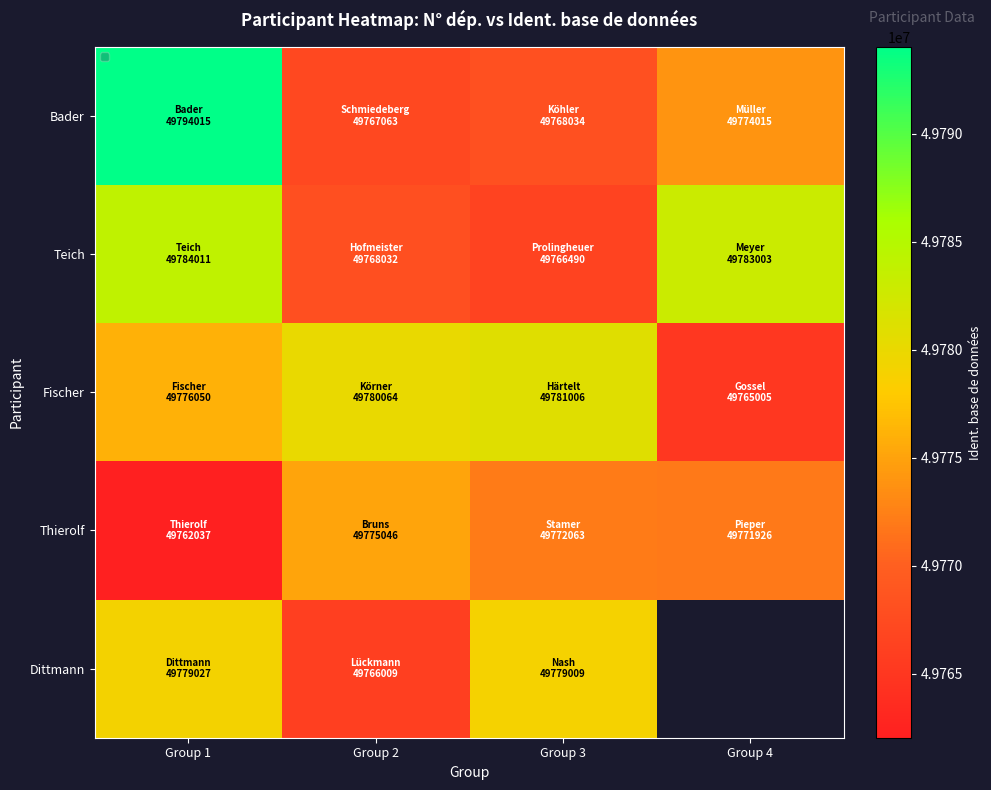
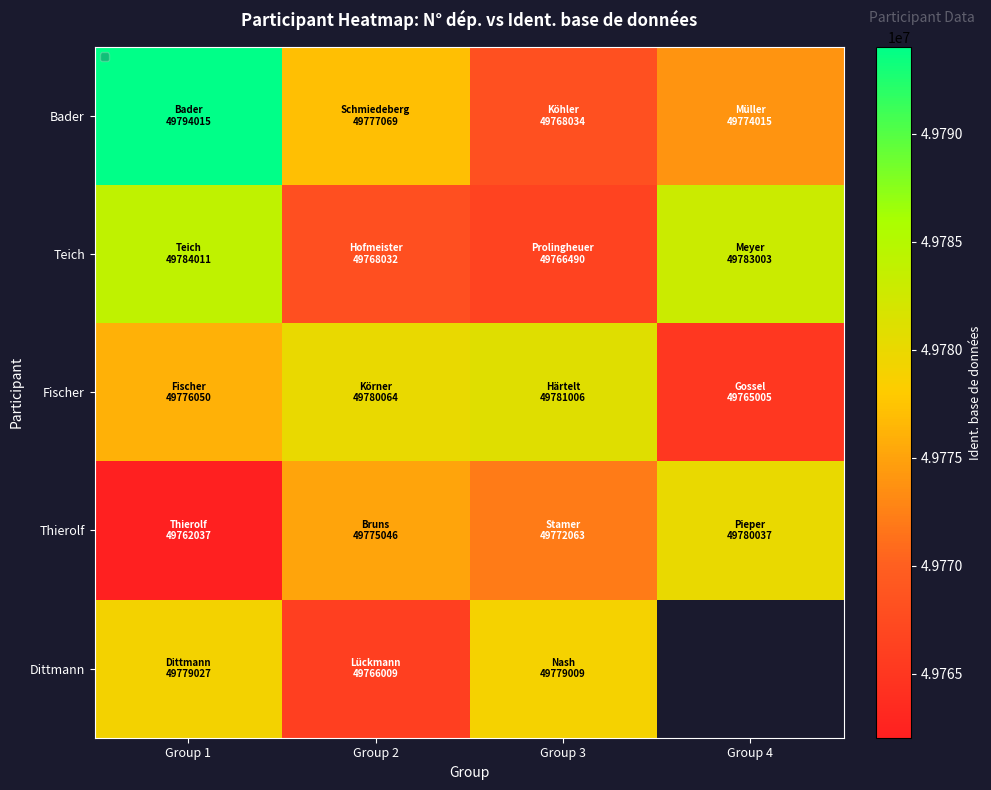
Bader, Group 2: 49767063 -> 49777069
Thierolf, Group 4: 49771926 -> 49780037
